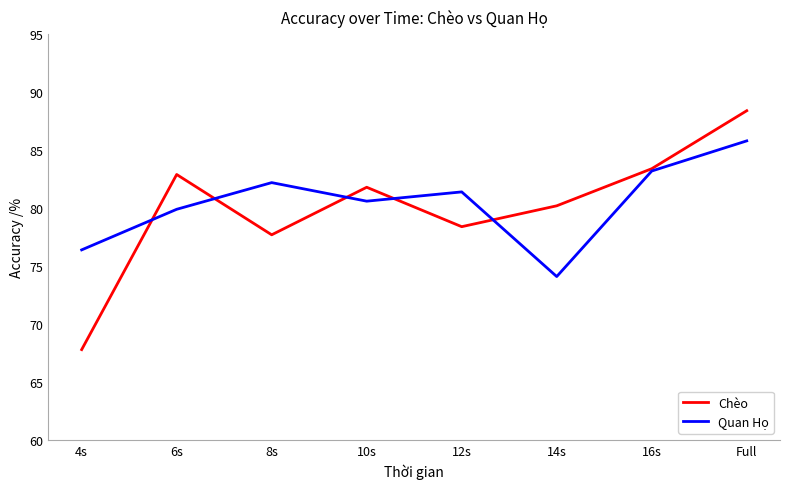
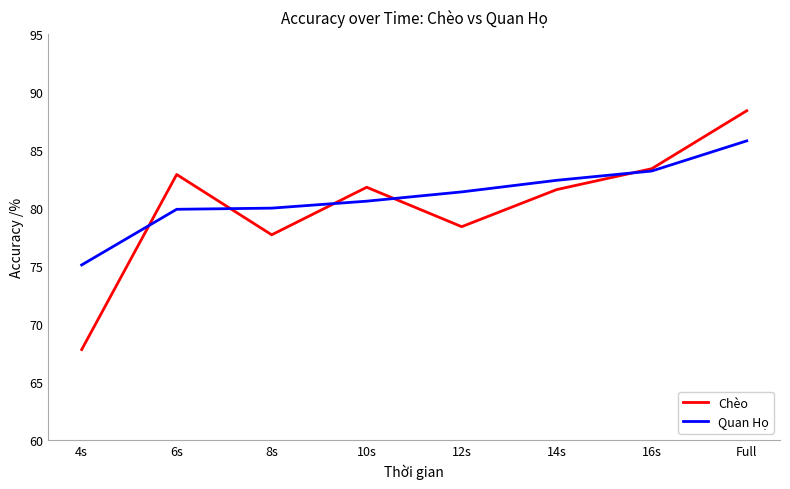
Quan Họ, 4s: 76.4 -> 75.1
Quan Họ, 8s: 82.2 -> 80.0
Chèo, 14s: 80.2 -> 81.6
Quan Họ, 14s: 74.1 -> 82.4
